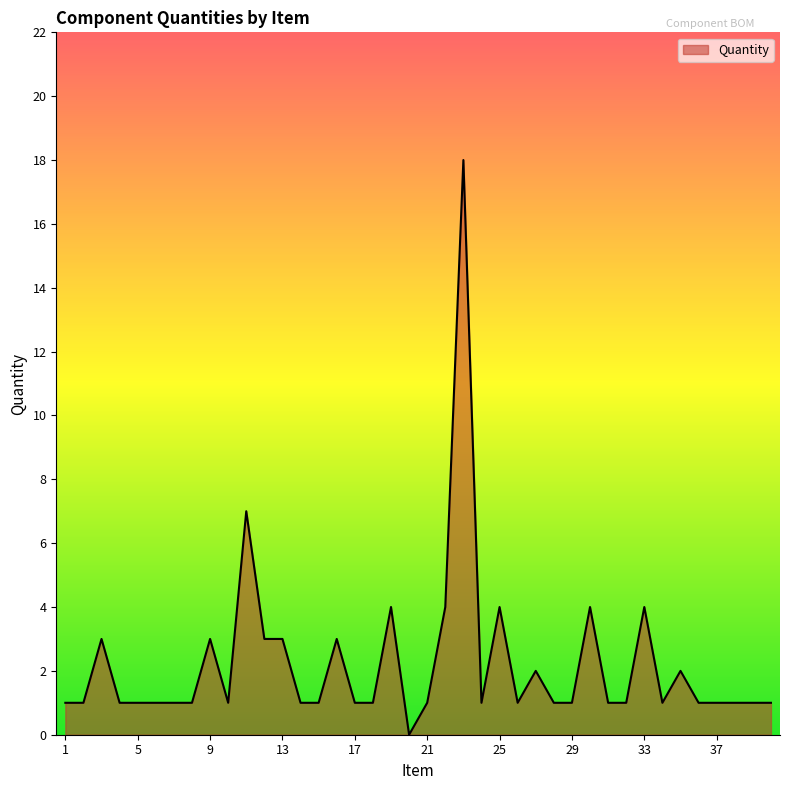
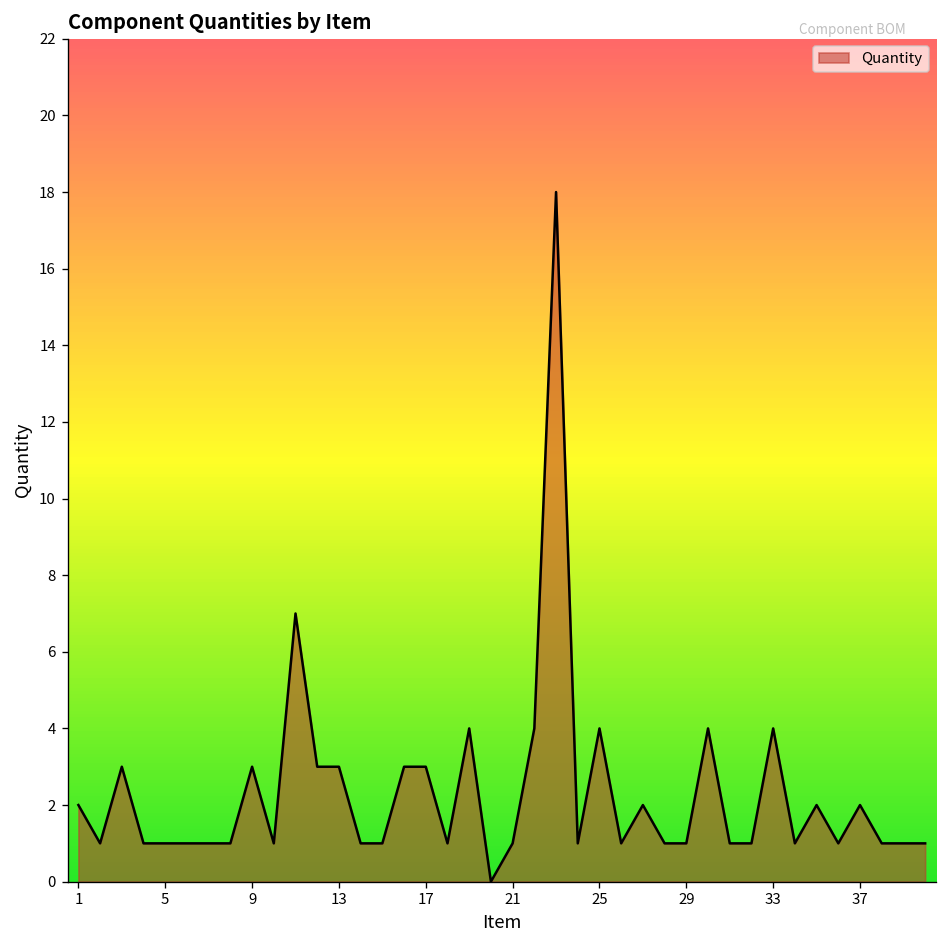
1: 1 -> 2
17: 1 -> 3
37: 1 -> 2
